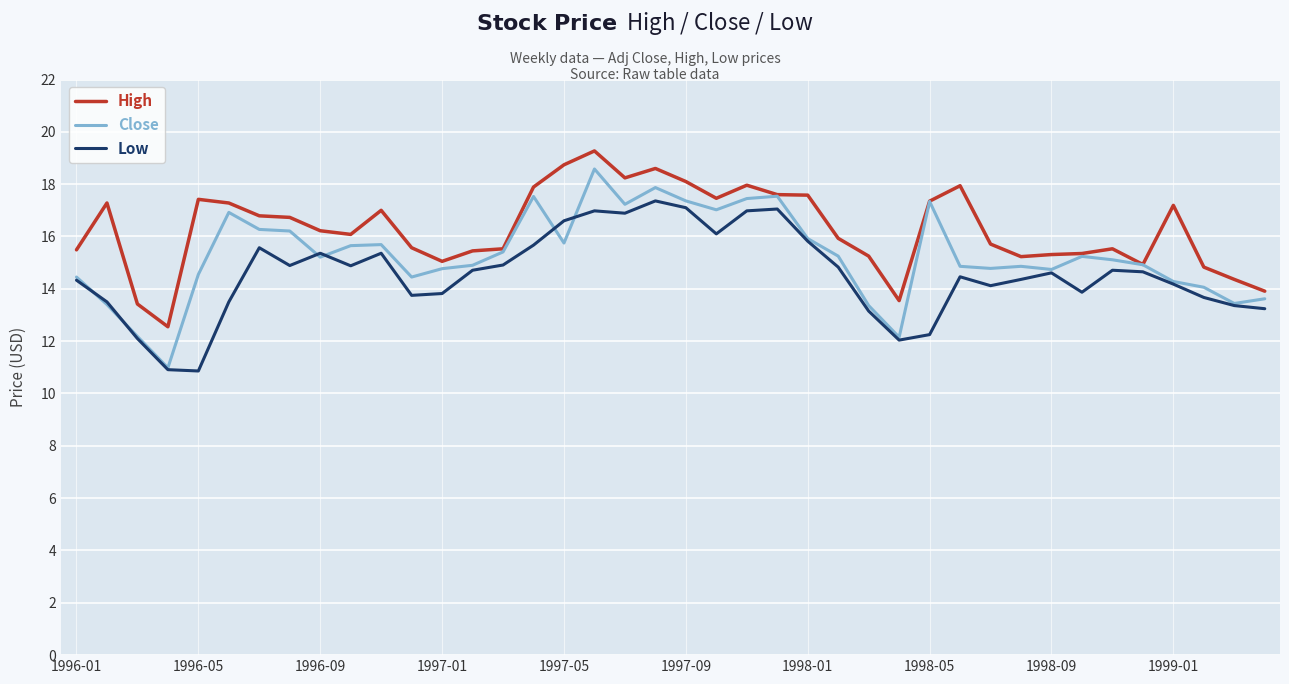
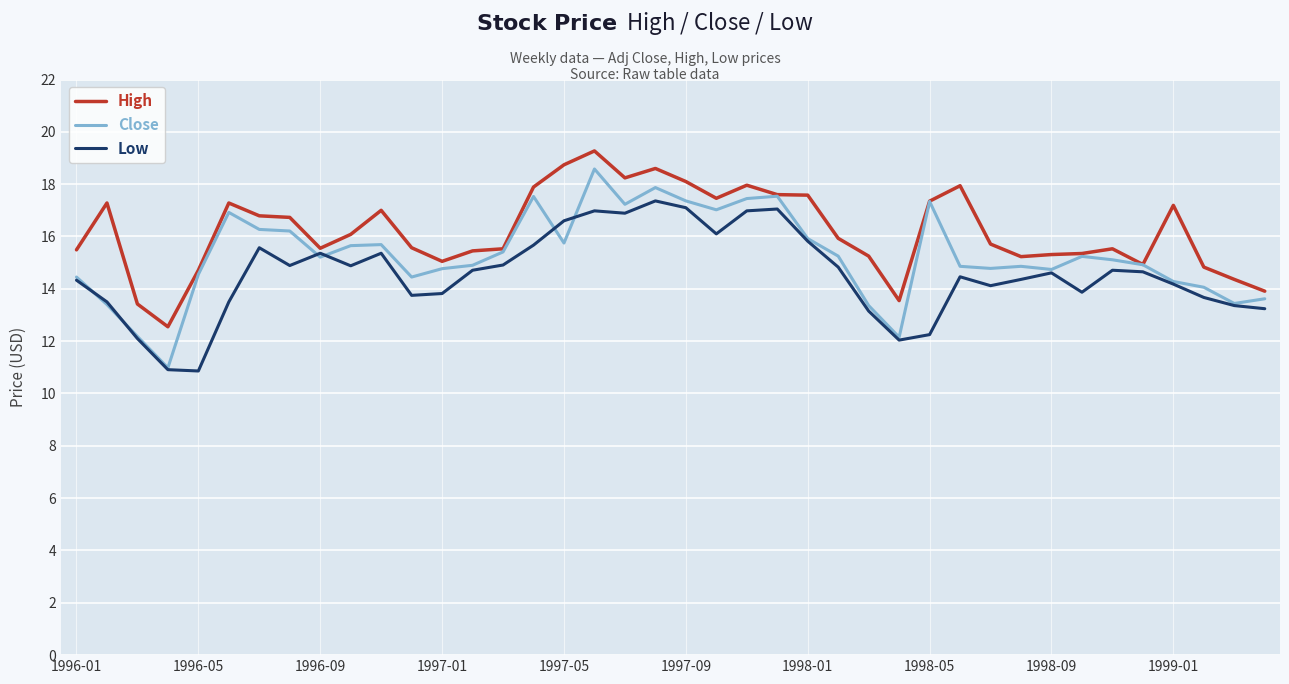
High, 1996-05: 17.4 -> 14.7
High, 1996-09: 16.2 -> 15.6
